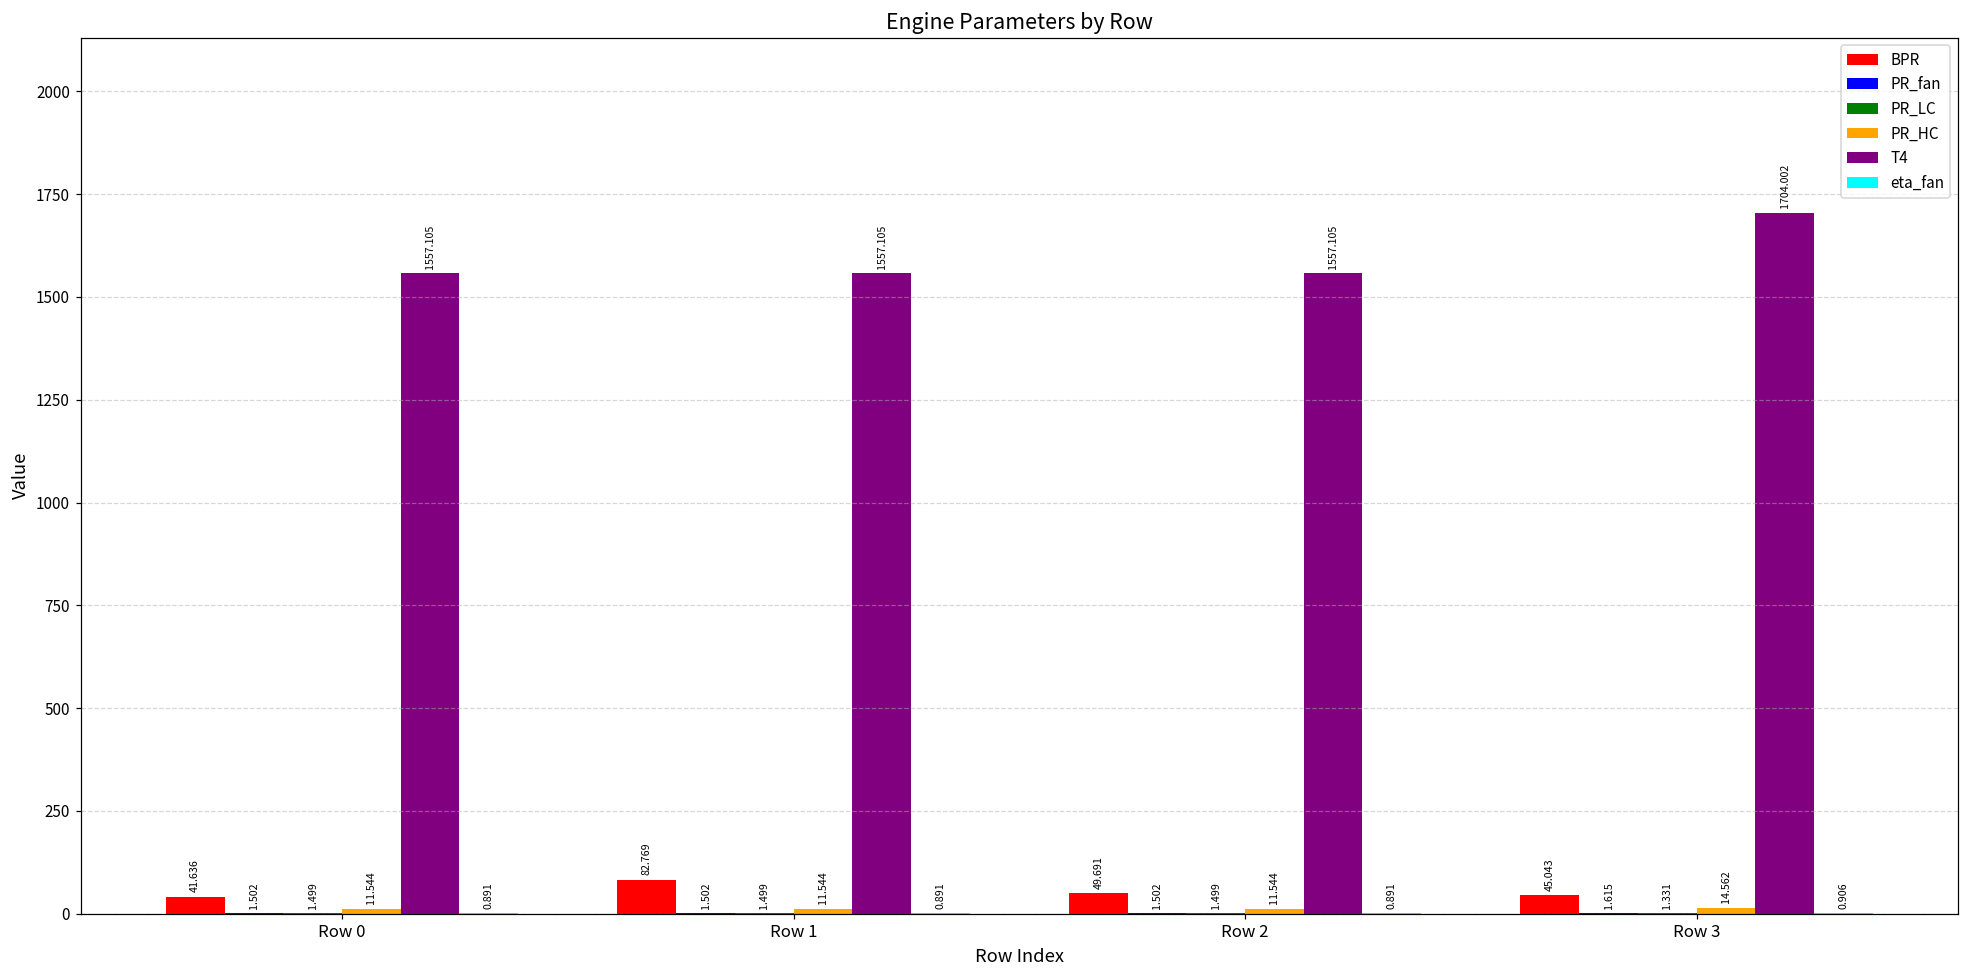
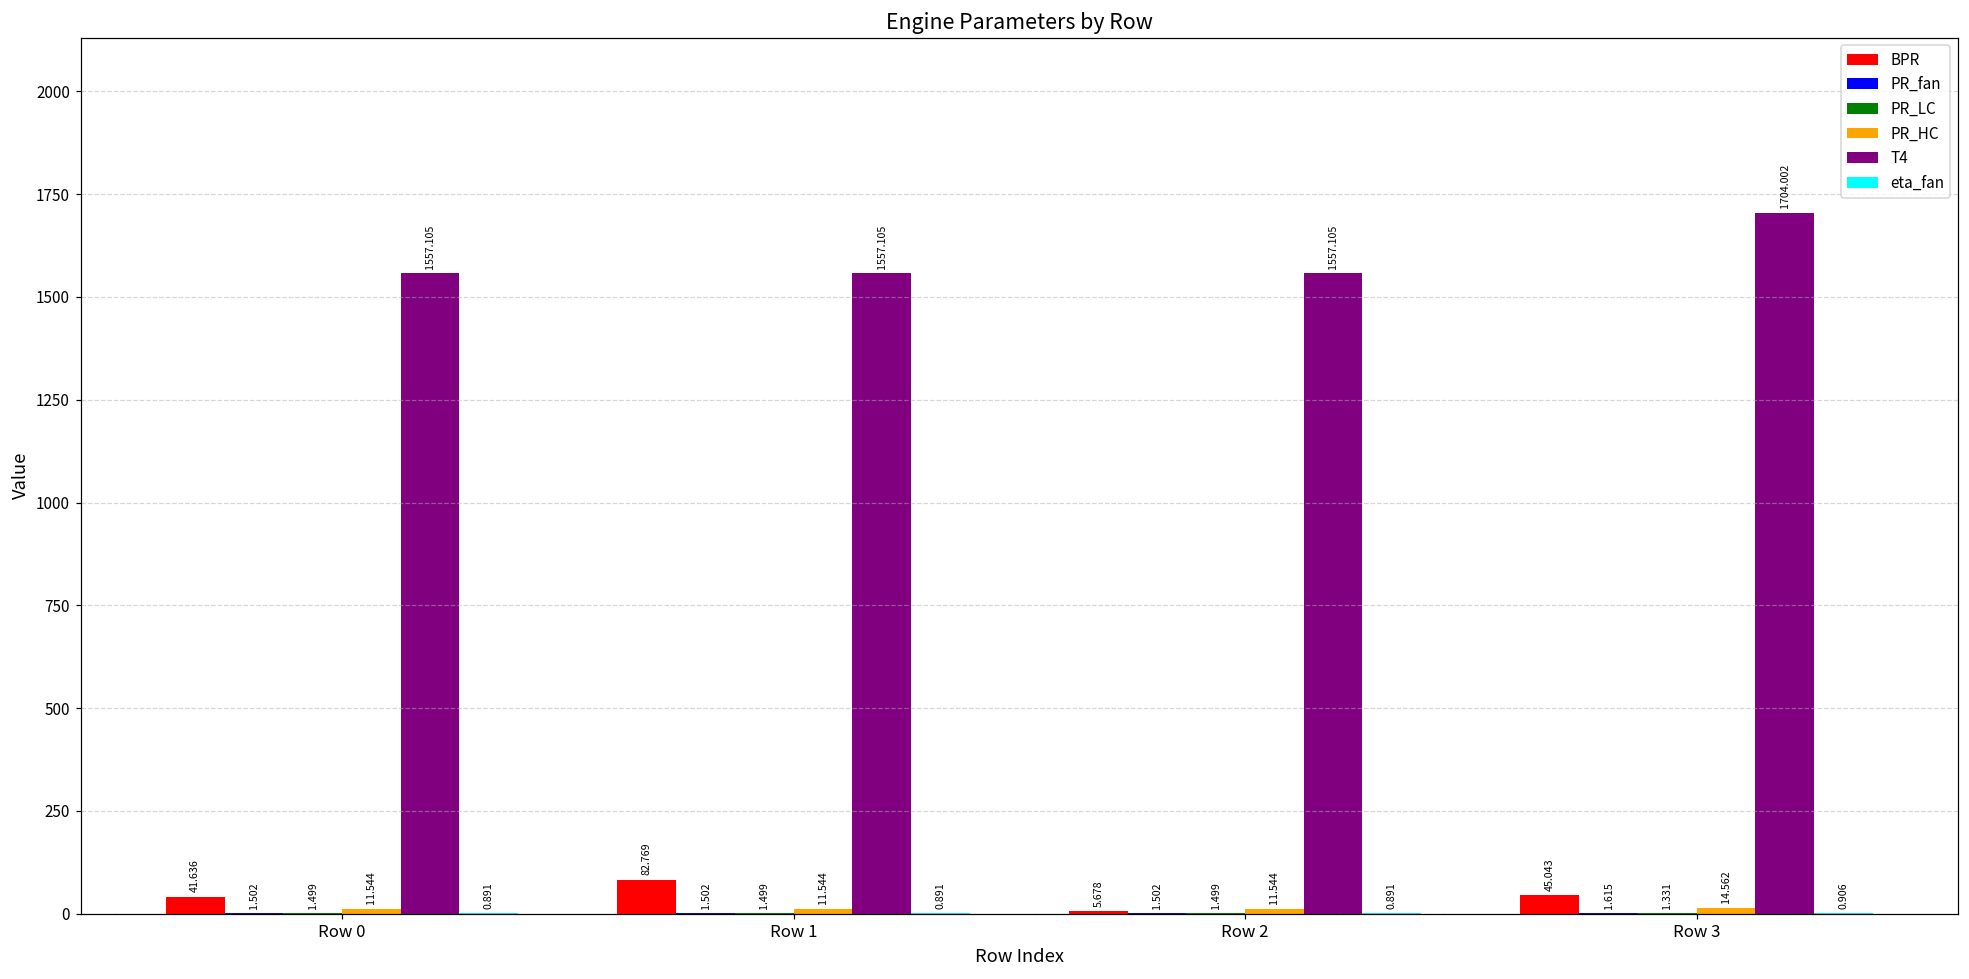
BPR, Row 2: 49.691 -> 5.678
